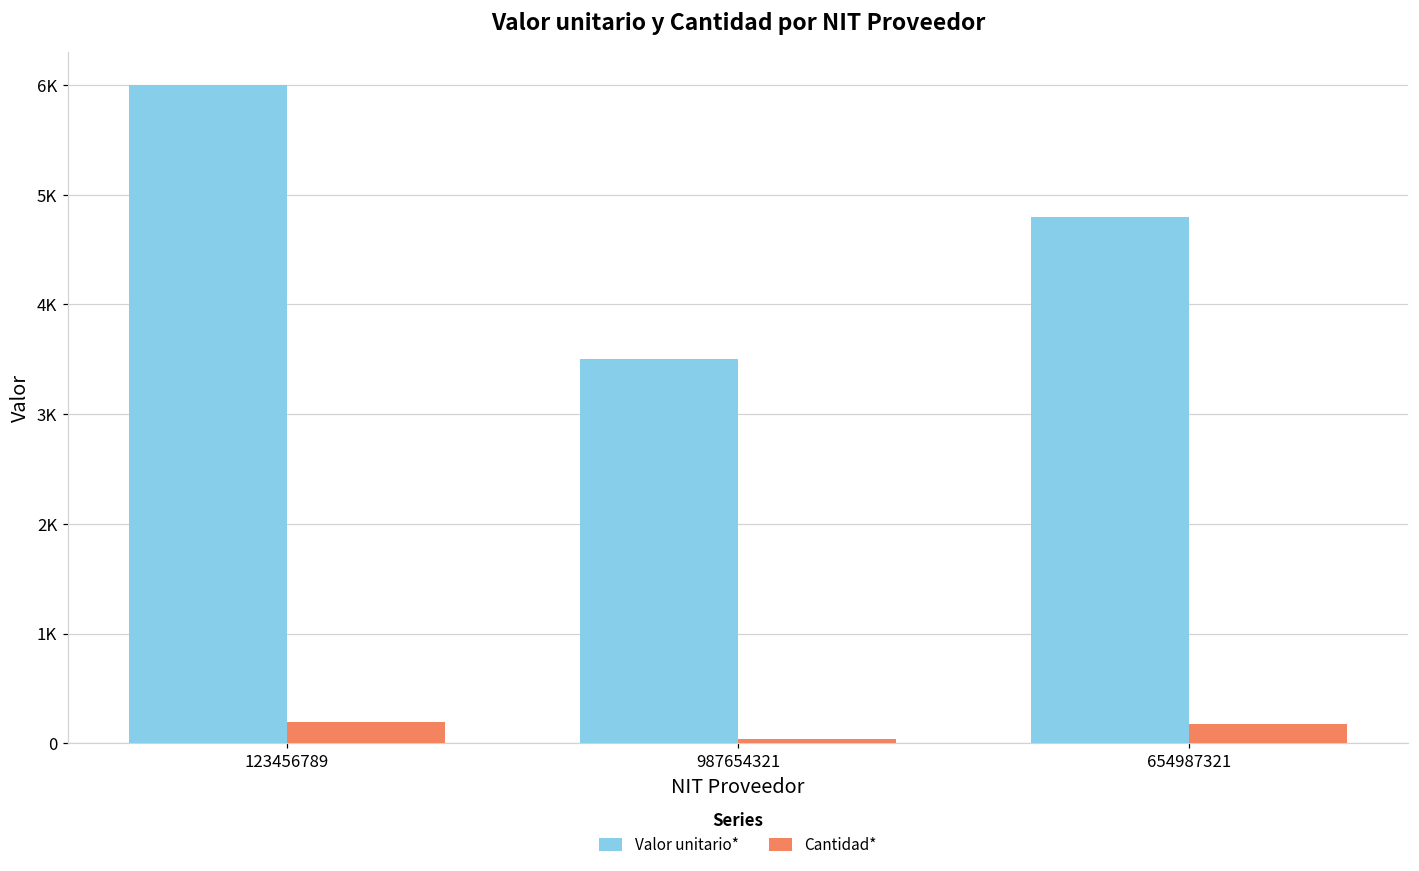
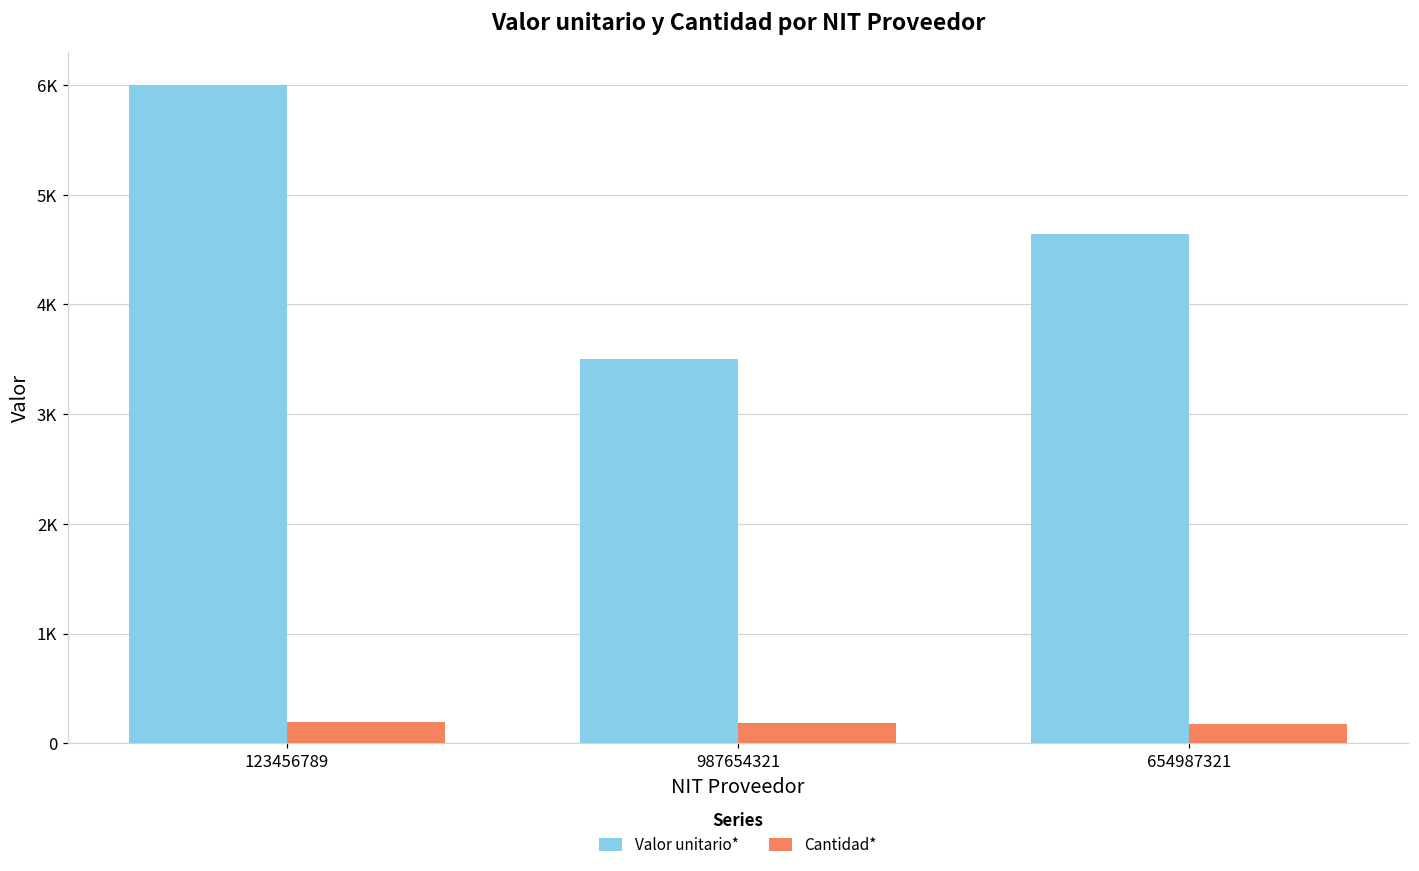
Cantidad*, 987654321: 0 -> 200
Valor unitario*, 654987321: 4800 -> 4600
